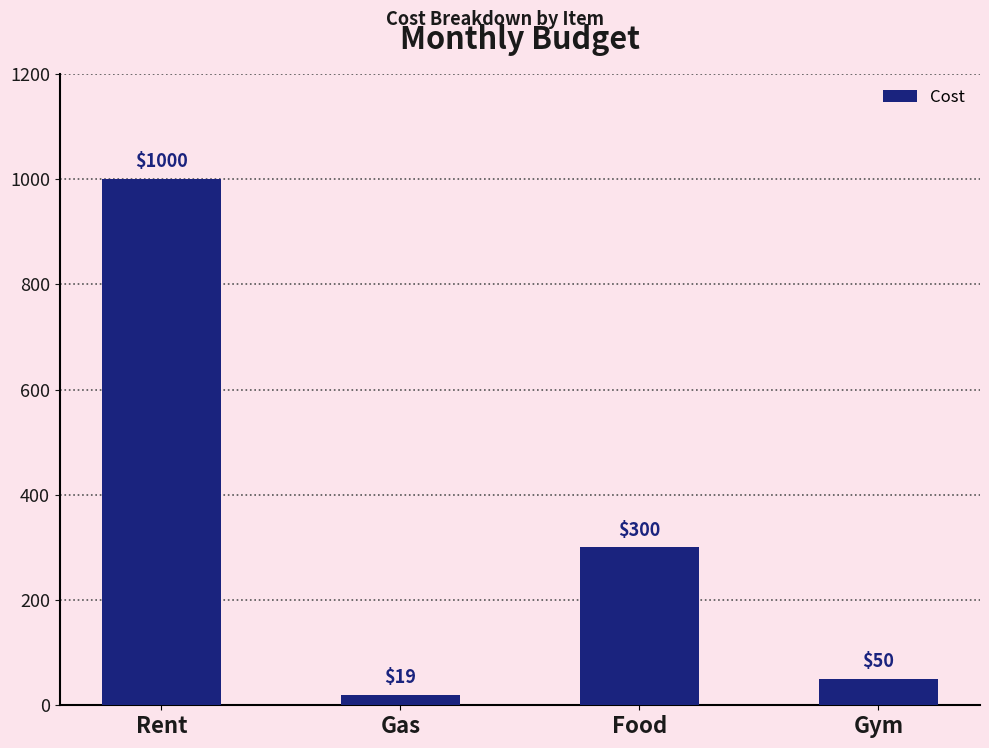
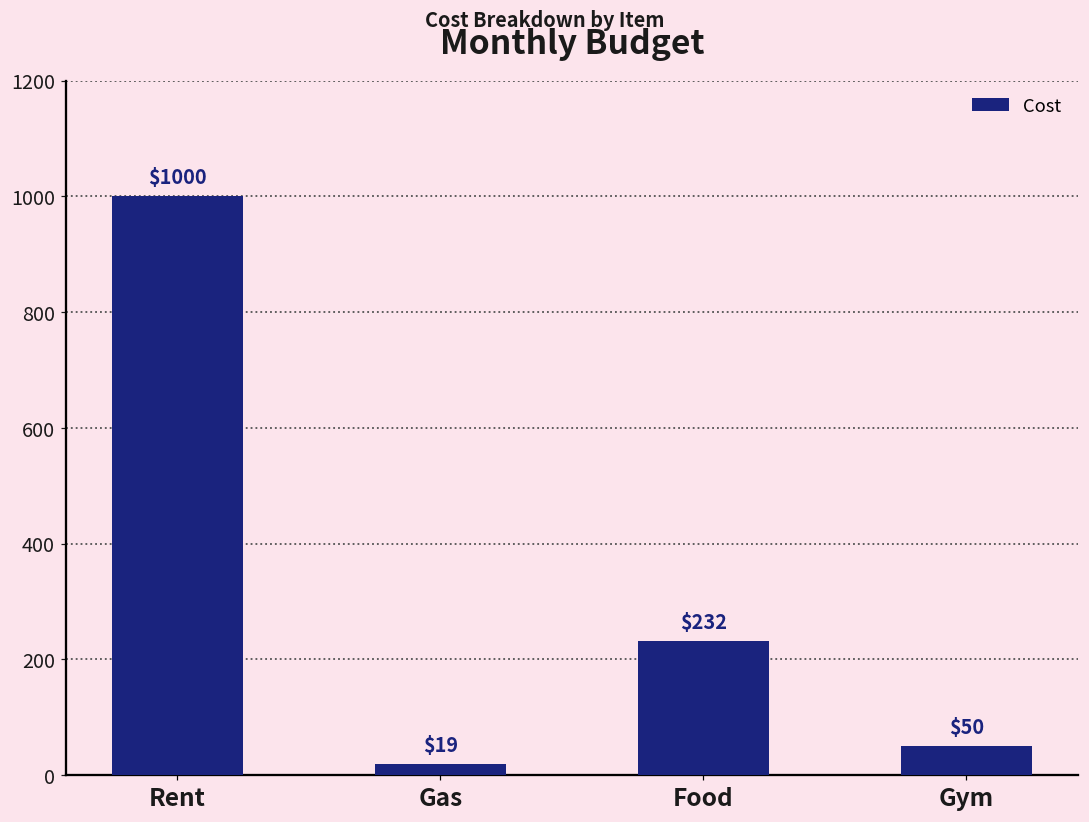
Food: $300 -> $232
